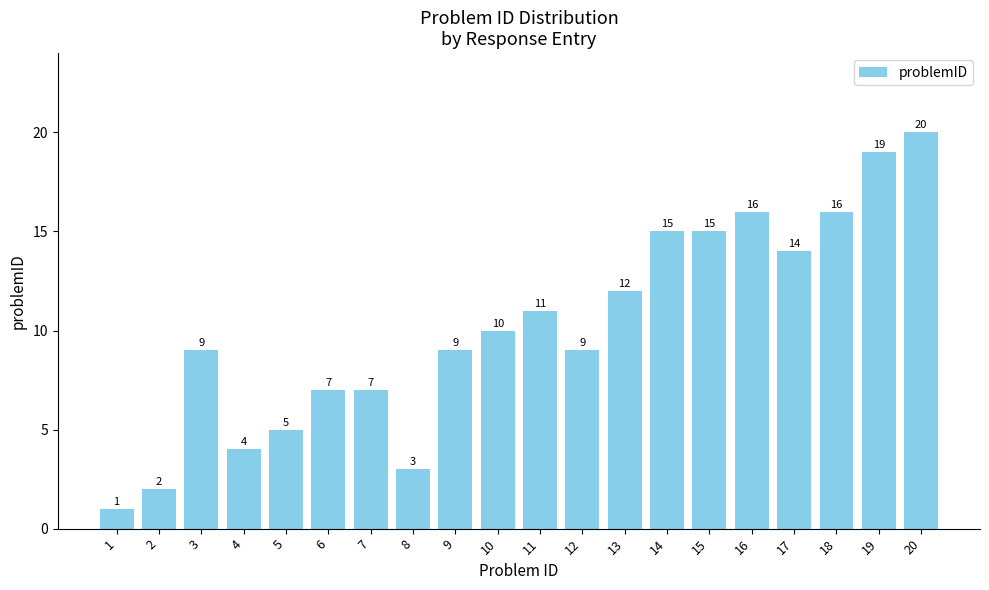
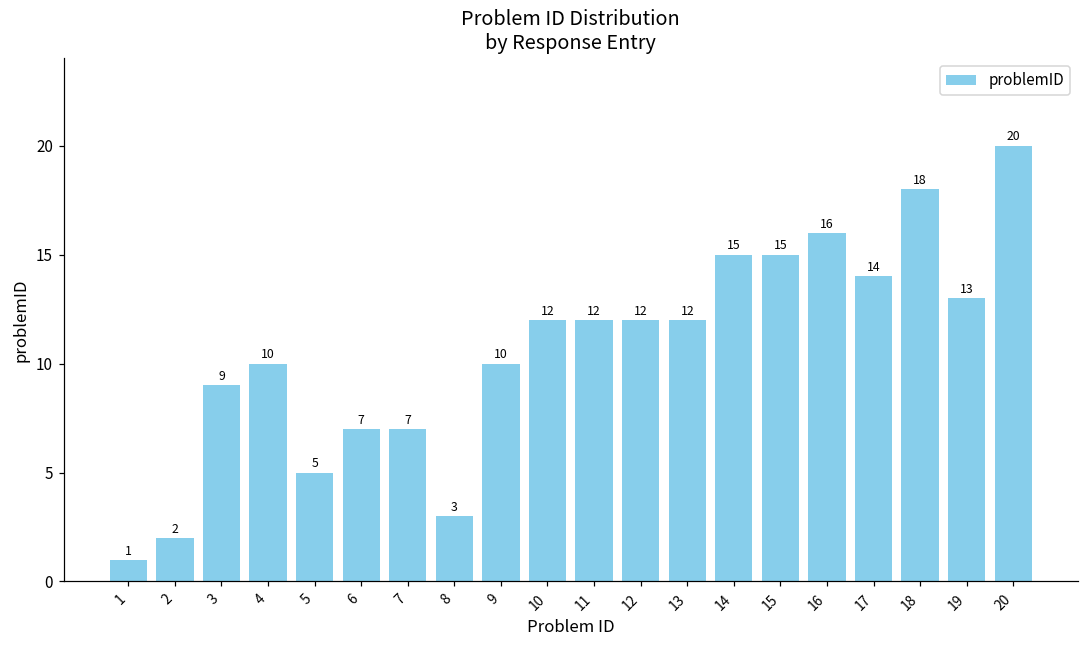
4: 4 -> 10
9: 9 -> 10
10: 10 -> 12
11: 11 -> 12
12: 9 -> 12
18: 16 -> 18
19: 19 -> 13
